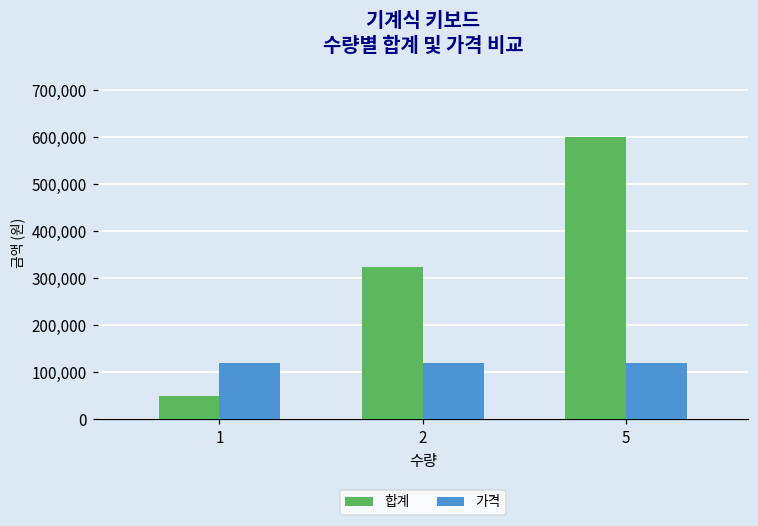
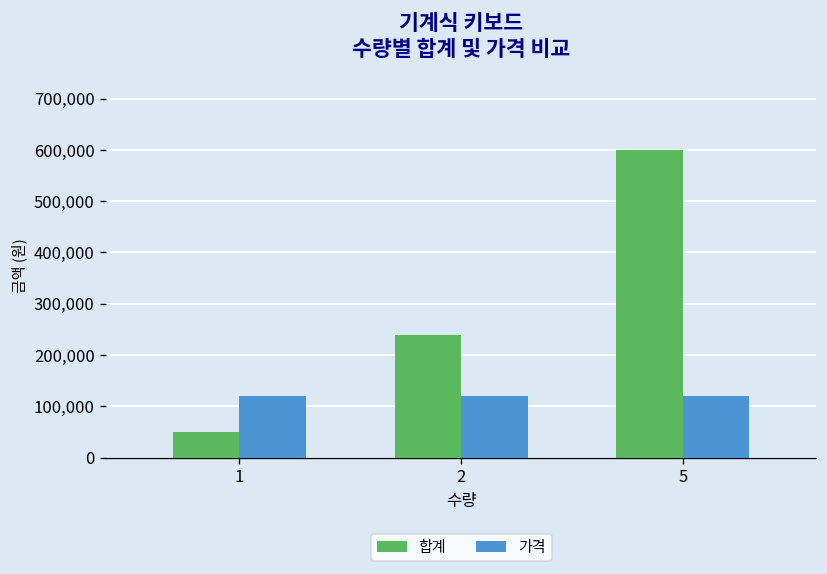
합계, 2: 320,000 -> 240,000
